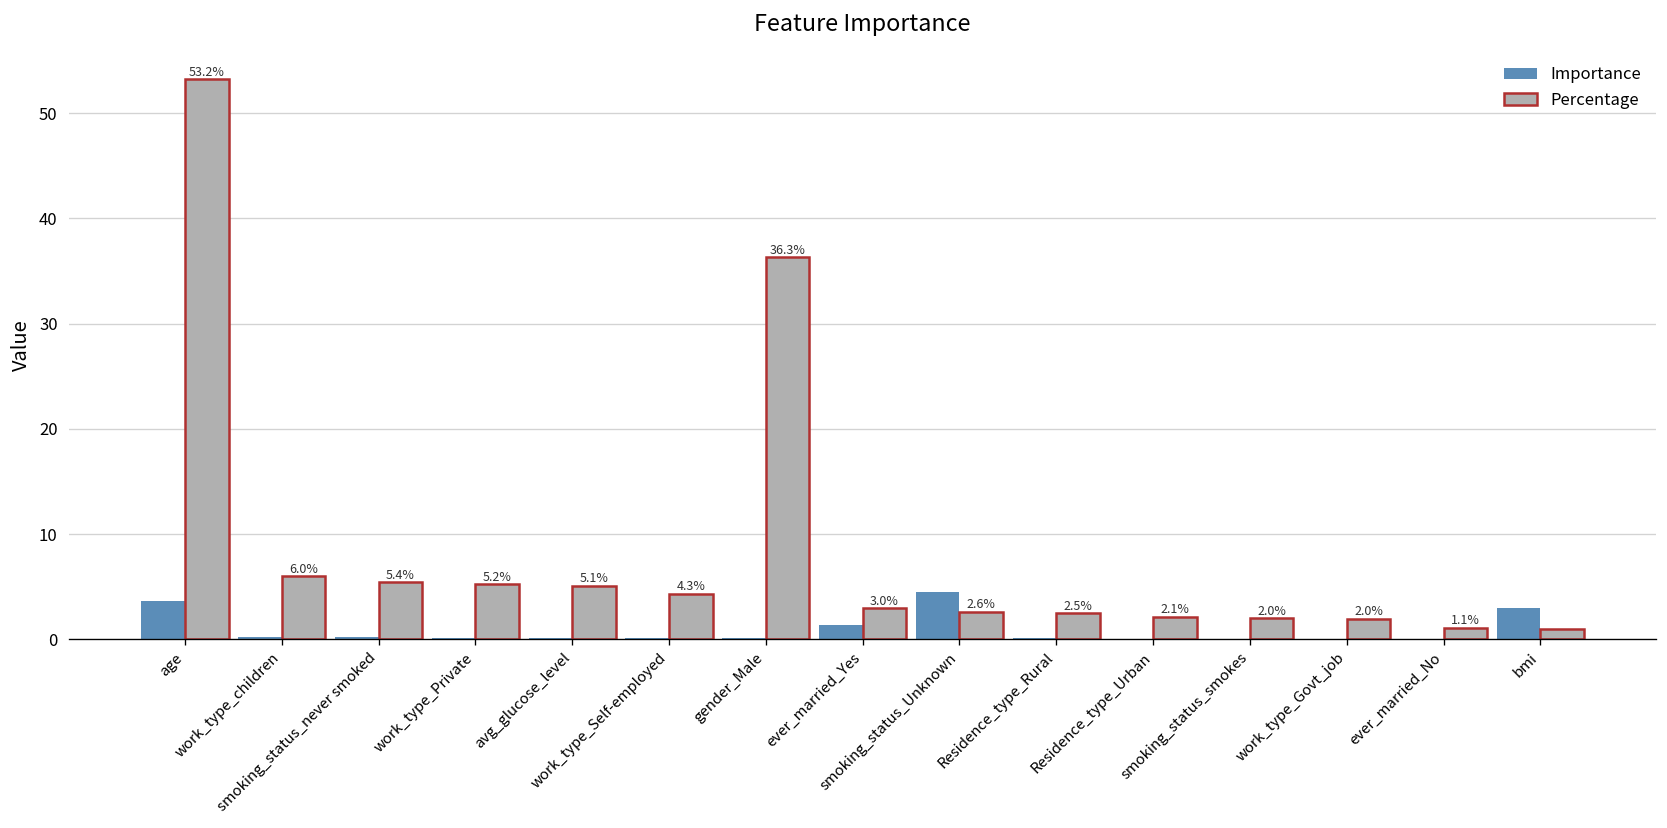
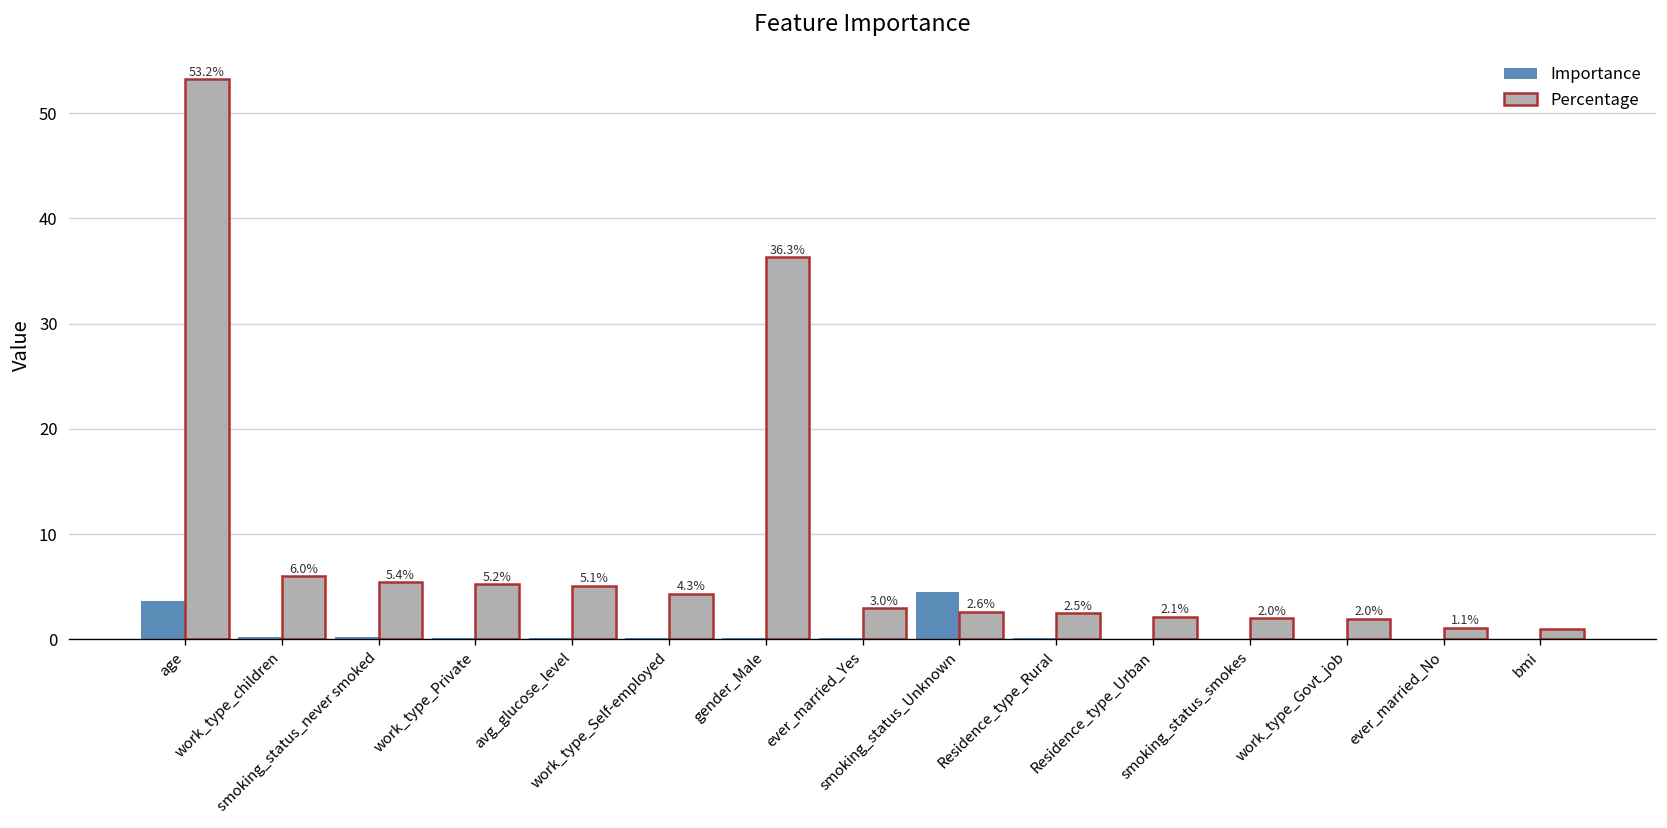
Importance, ever_married_Yes: 1 -> 0
Importance, bmi: 3 -> 0
